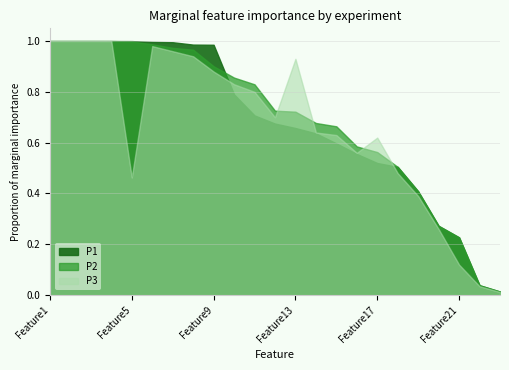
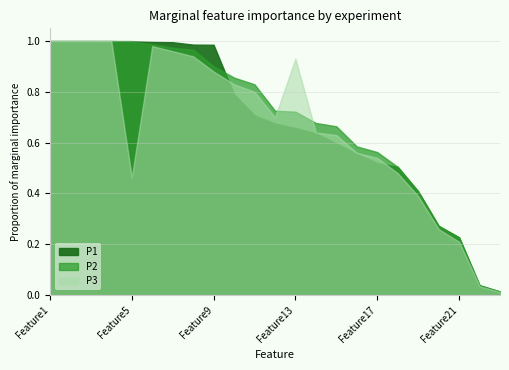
P3, Feature17: 0.62 -> 0.54
P3, Feature21: 0.12 -> 0.21
